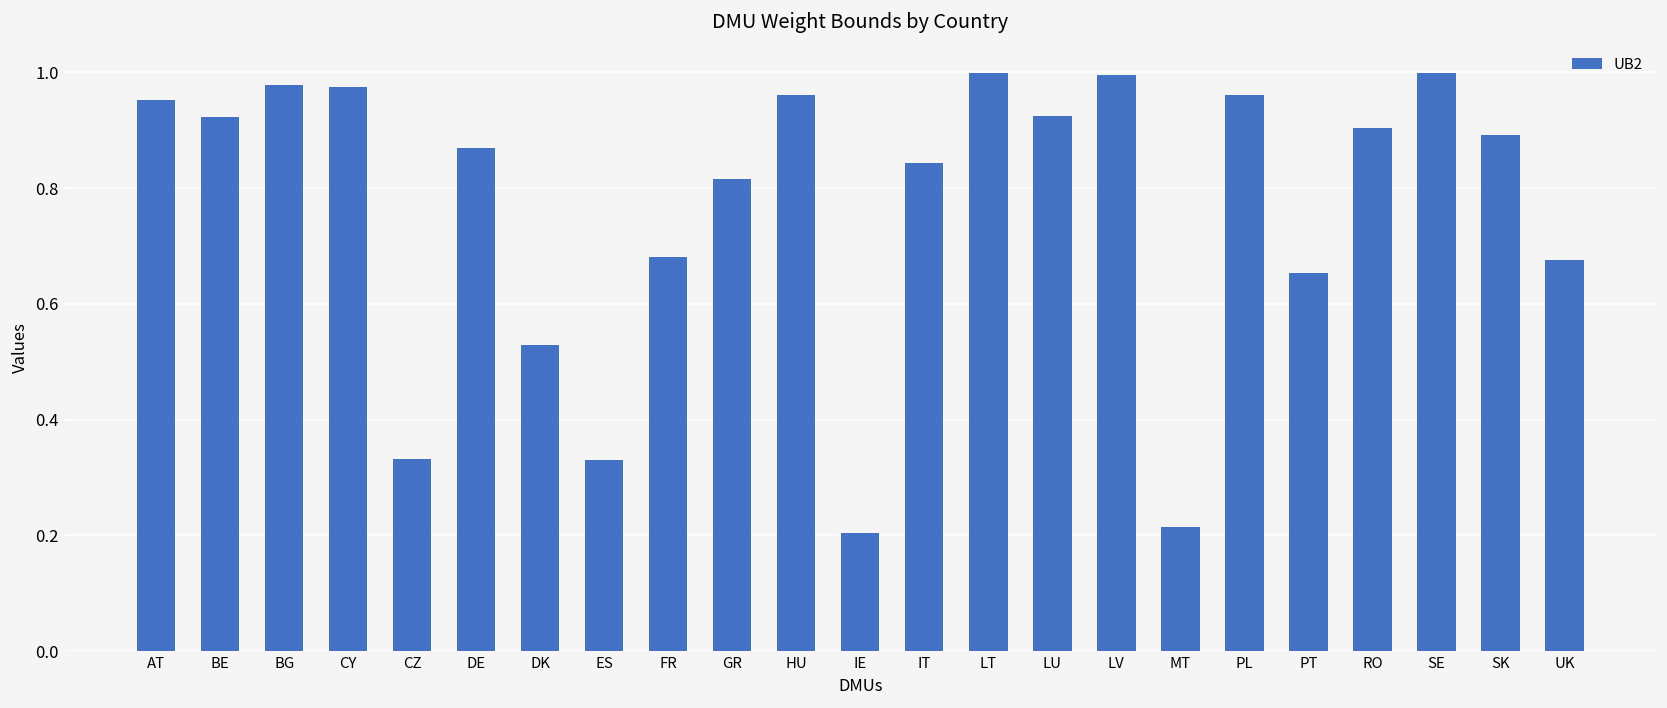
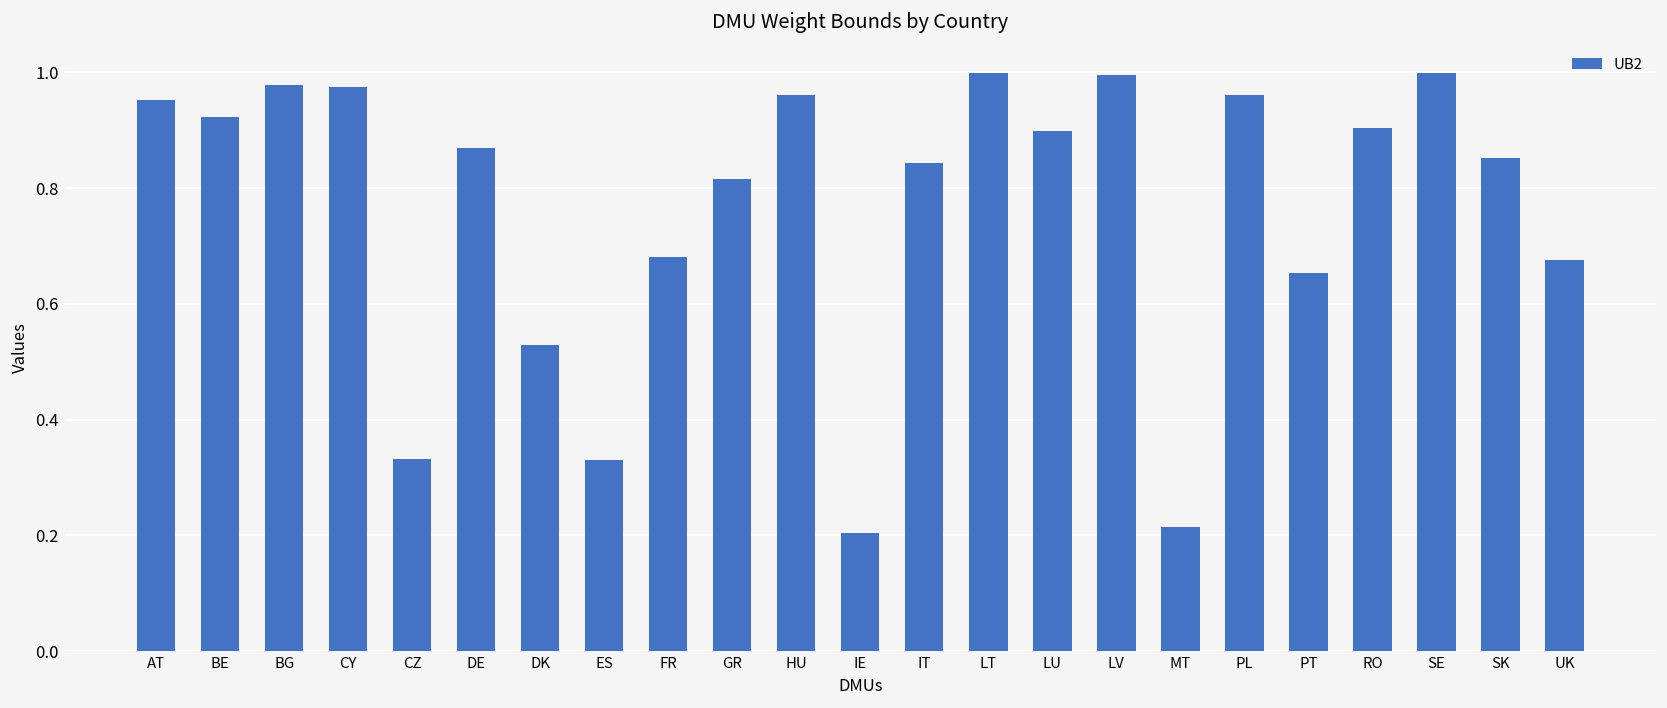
LU: 0.93 -> 0.90
SK: 0.89 -> 0.85
